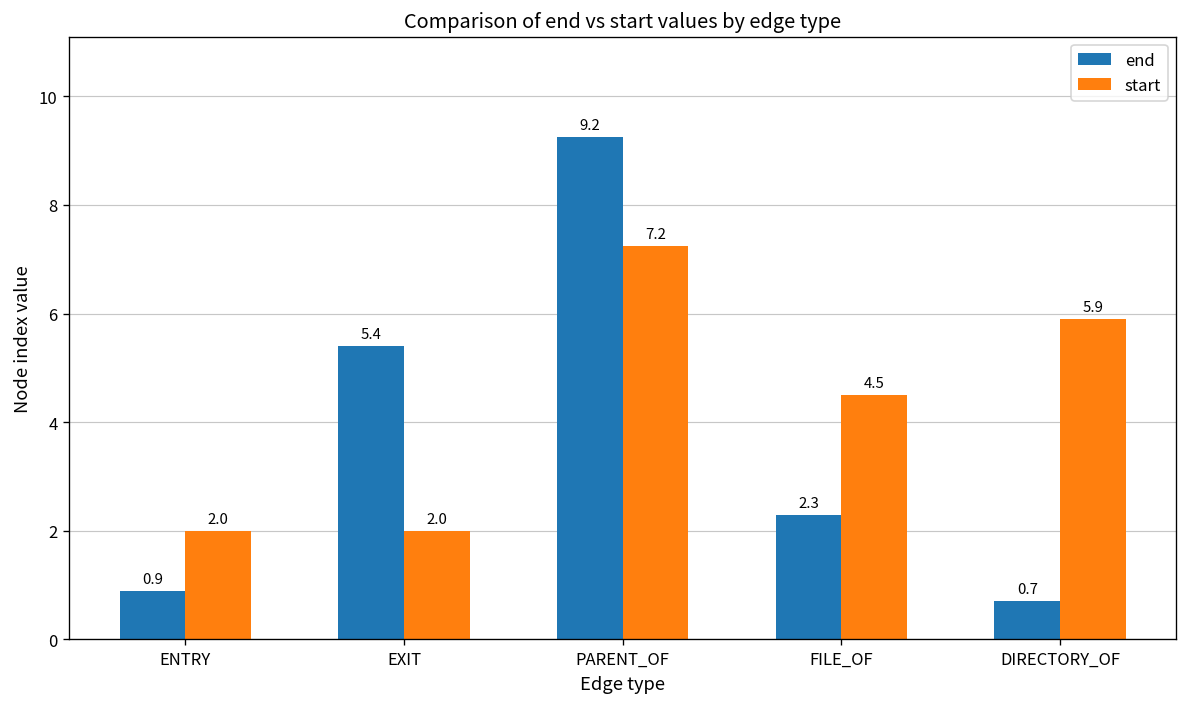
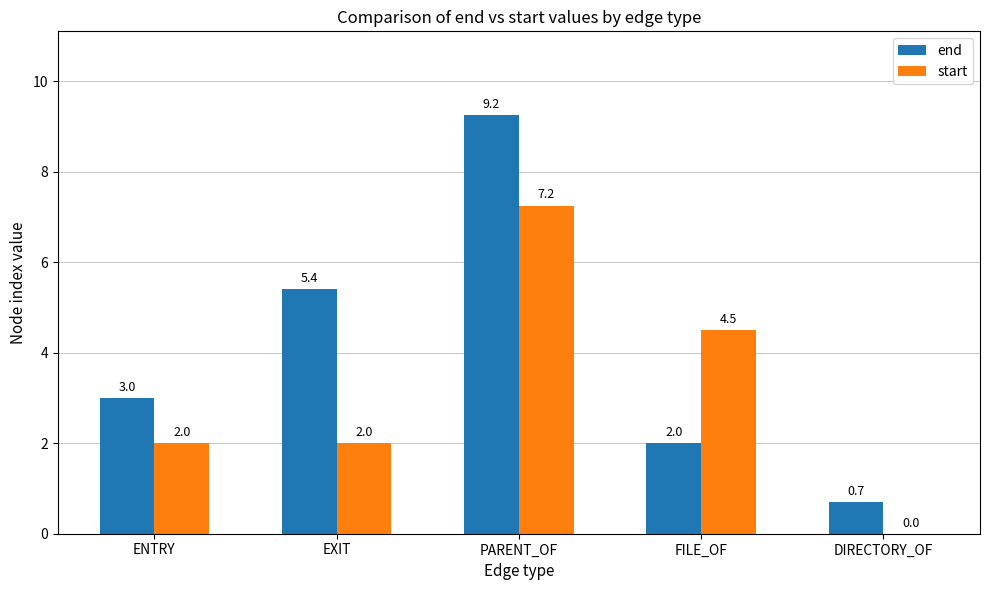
end, ENTRY: 0.9 -> 3.0
end, FILE_OF: 2.3 -> 2.0
start, DIRECTORY_OF: 5.9 -> 0.0
